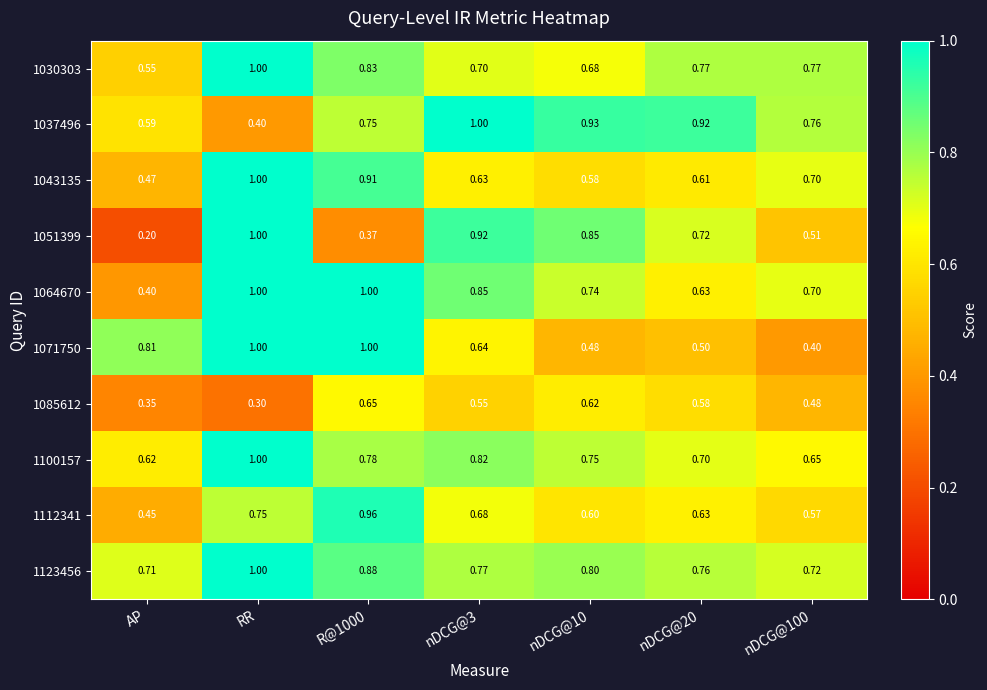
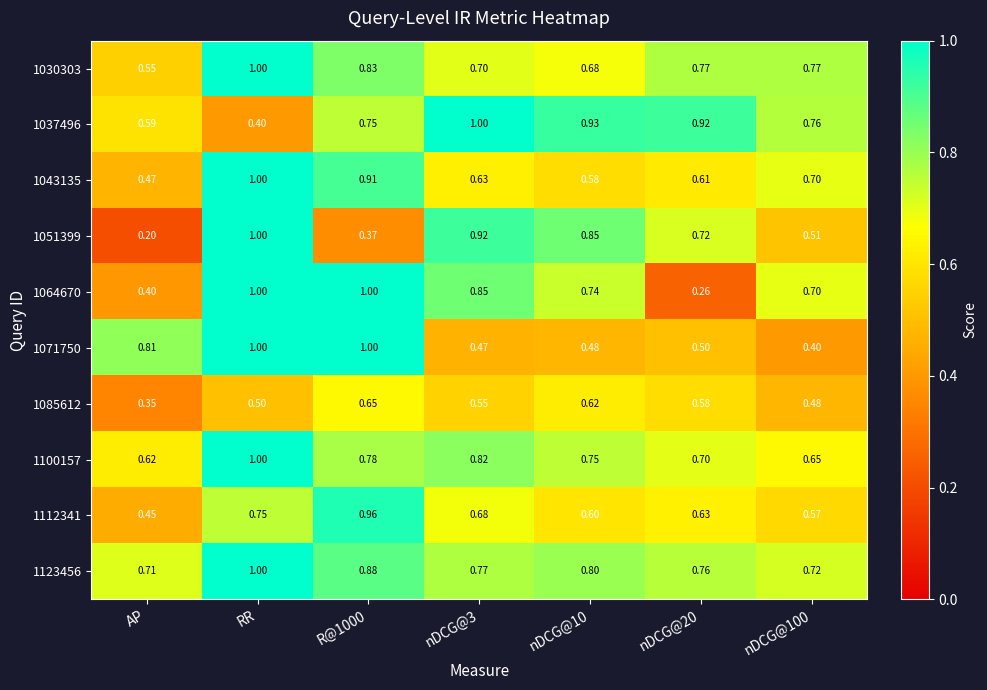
1064670, nDCG@20: 0.63 -> 0.26
1071750, nDCG@3: 0.64 -> 0.47
1085612, RR: 0.30 -> 0.50
